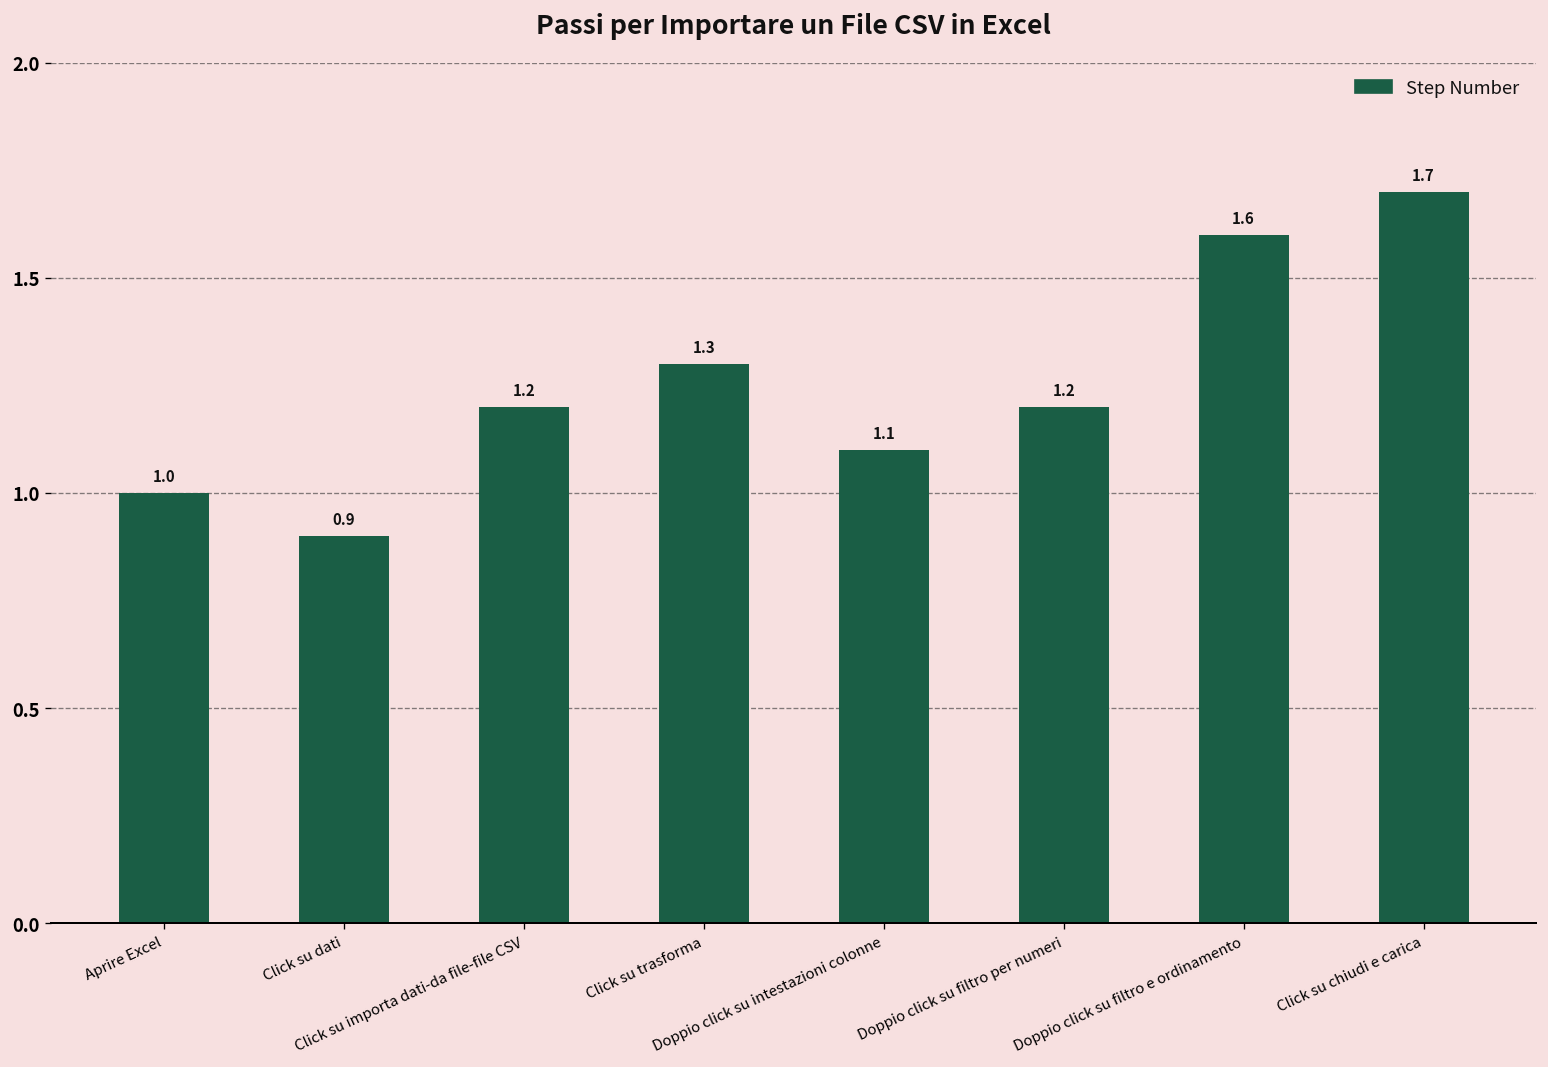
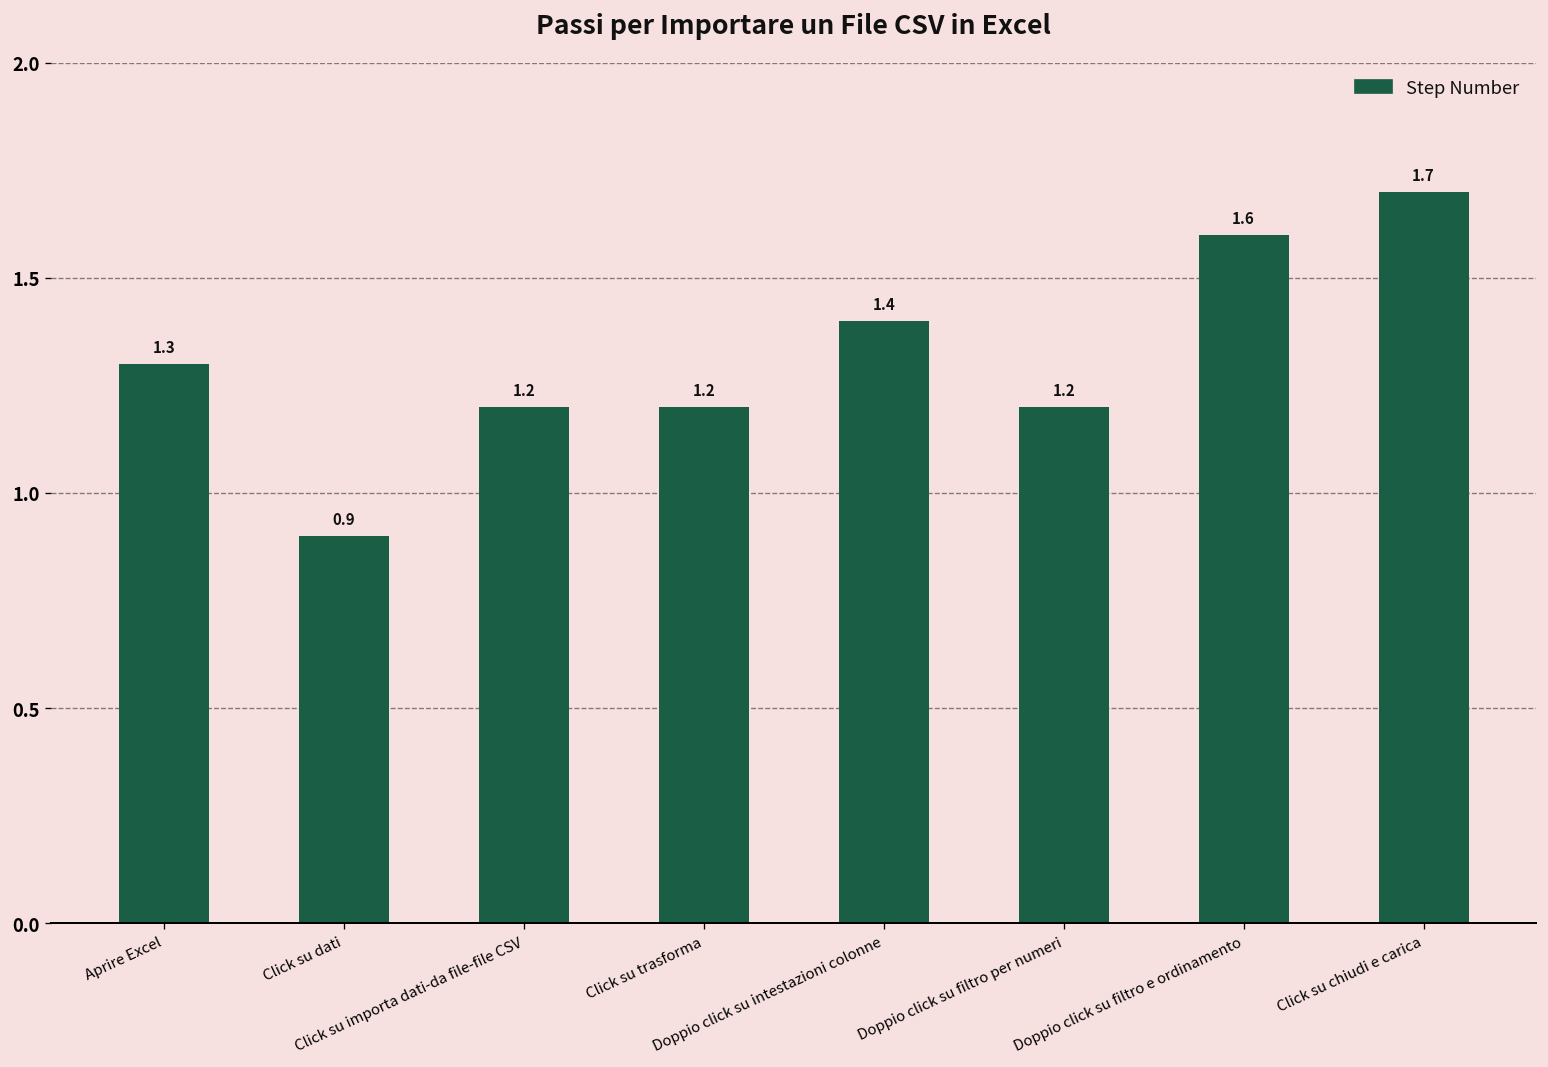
Aprire Excel: 1.0 -> 1.3
Click su trasforma: 1.3 -> 1.2
Doppio click su intestazioni colonne: 1.1 -> 1.4
